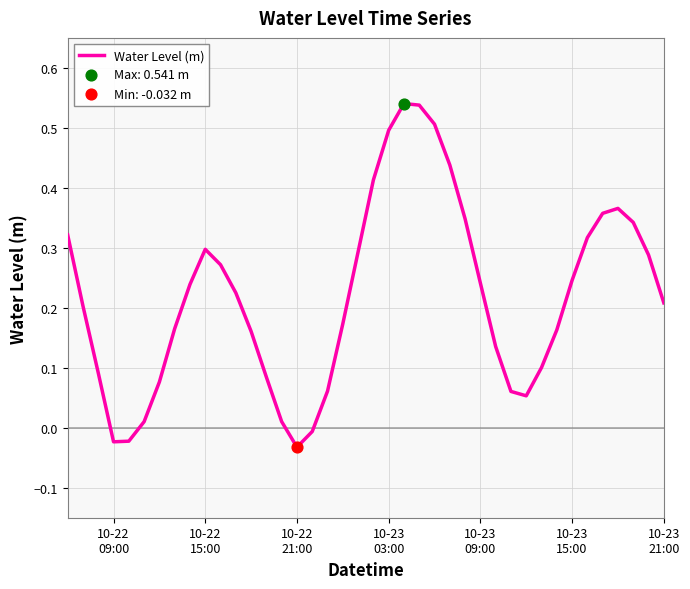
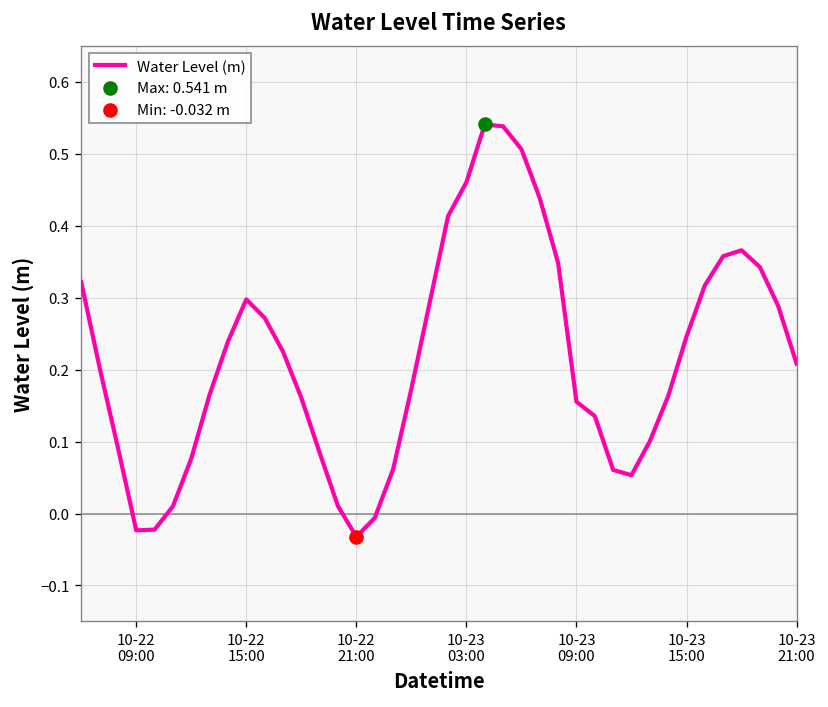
Water Level (m), 10-23 03:00: 0.50 -> 0.46
Water Level (m), 10-23 09:00: 0.24 -> 0.16
